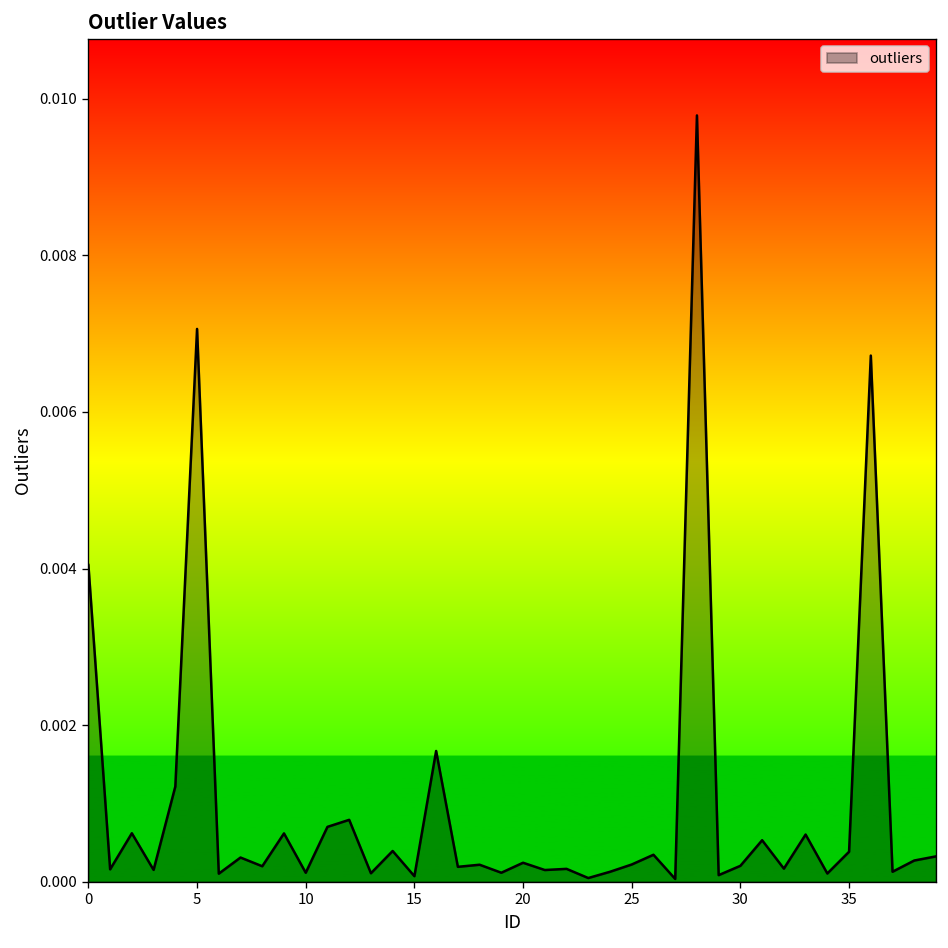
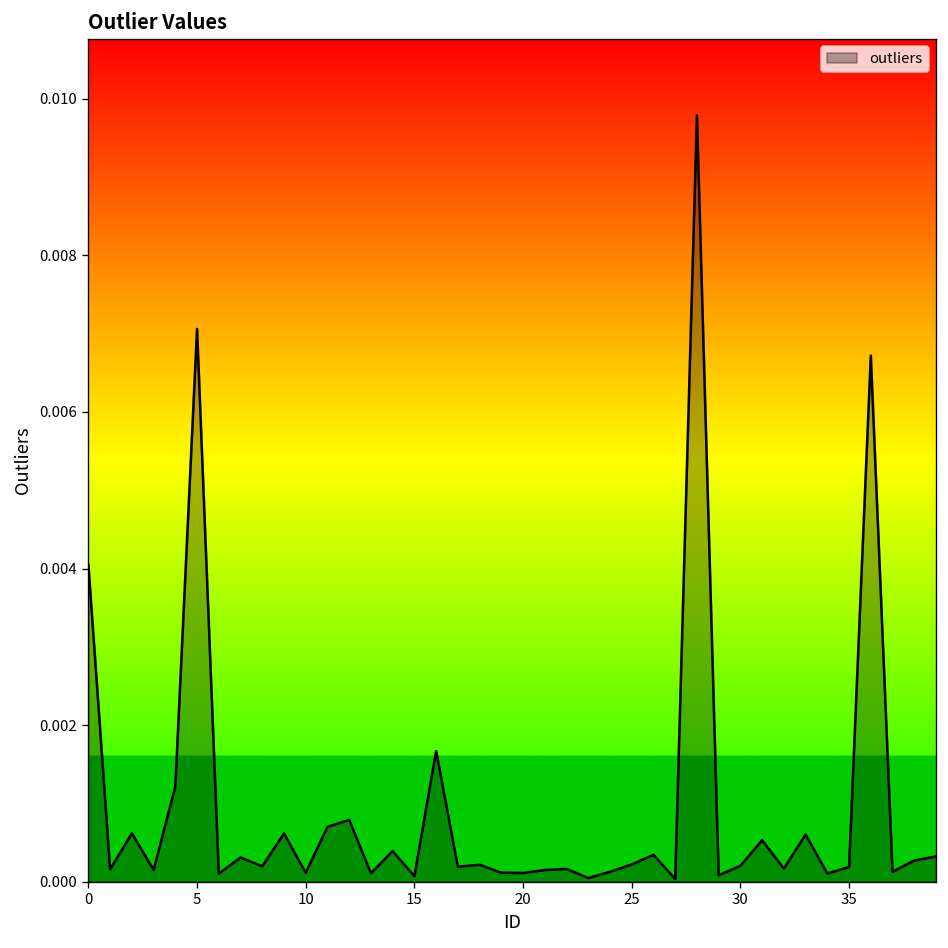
20: 0.0002 -> 0.0001
35: 0.0004 -> 0.0002
